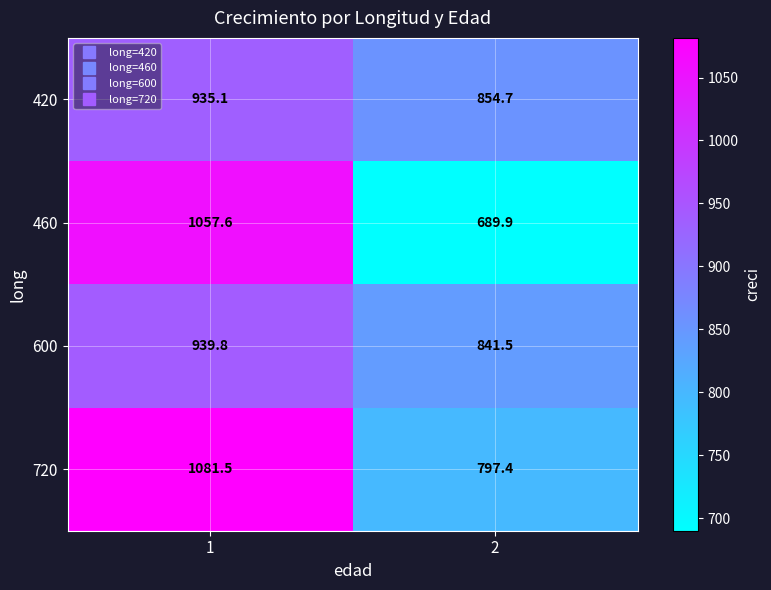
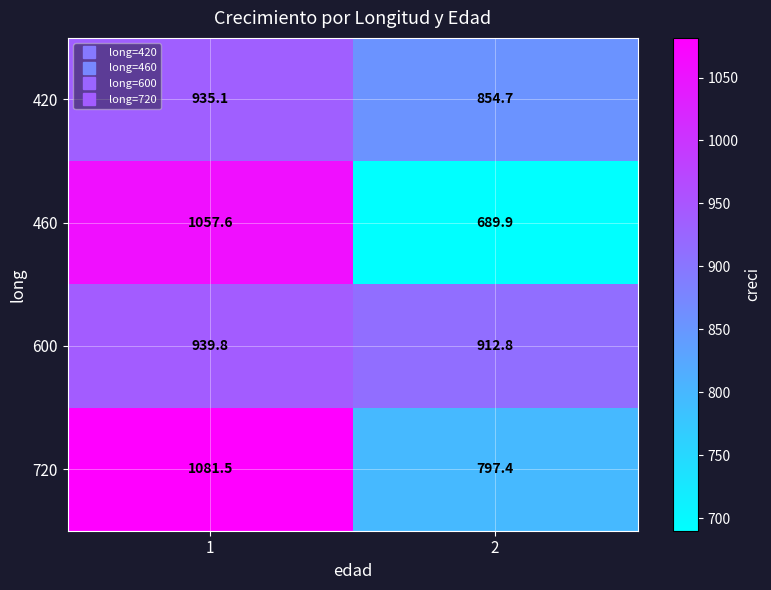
600, 2: 841.5 -> 912.8
